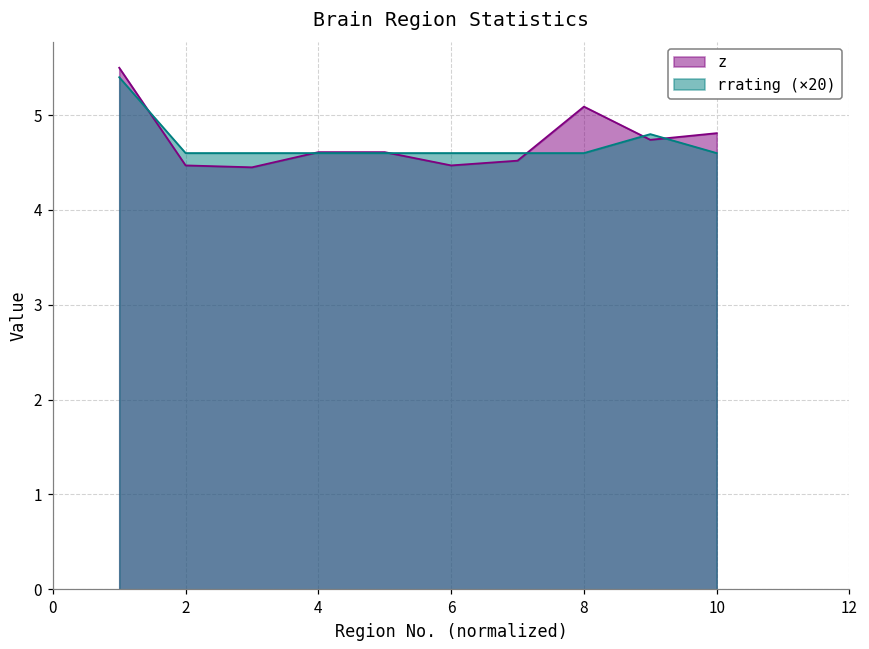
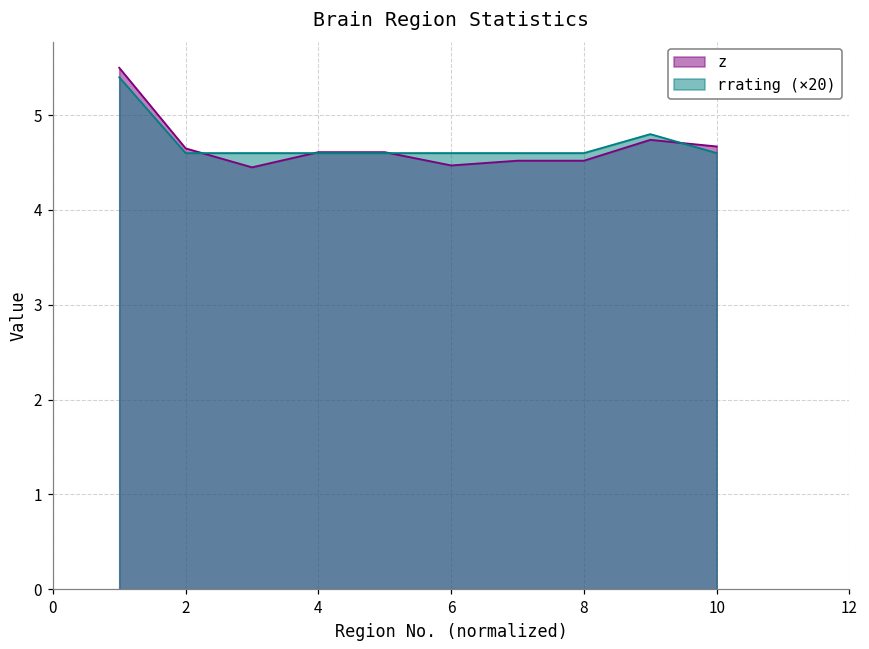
z, 2: 4.5 -> 4.7
z, 8: 5.1 -> 4.5
z, 10: 4.8 -> 4.7
